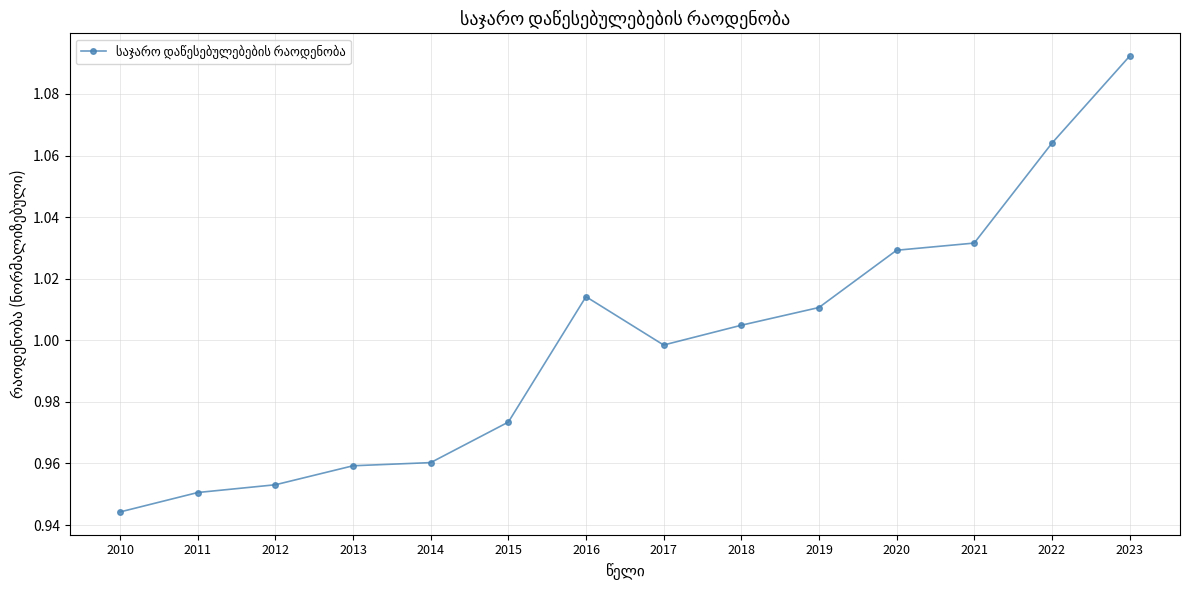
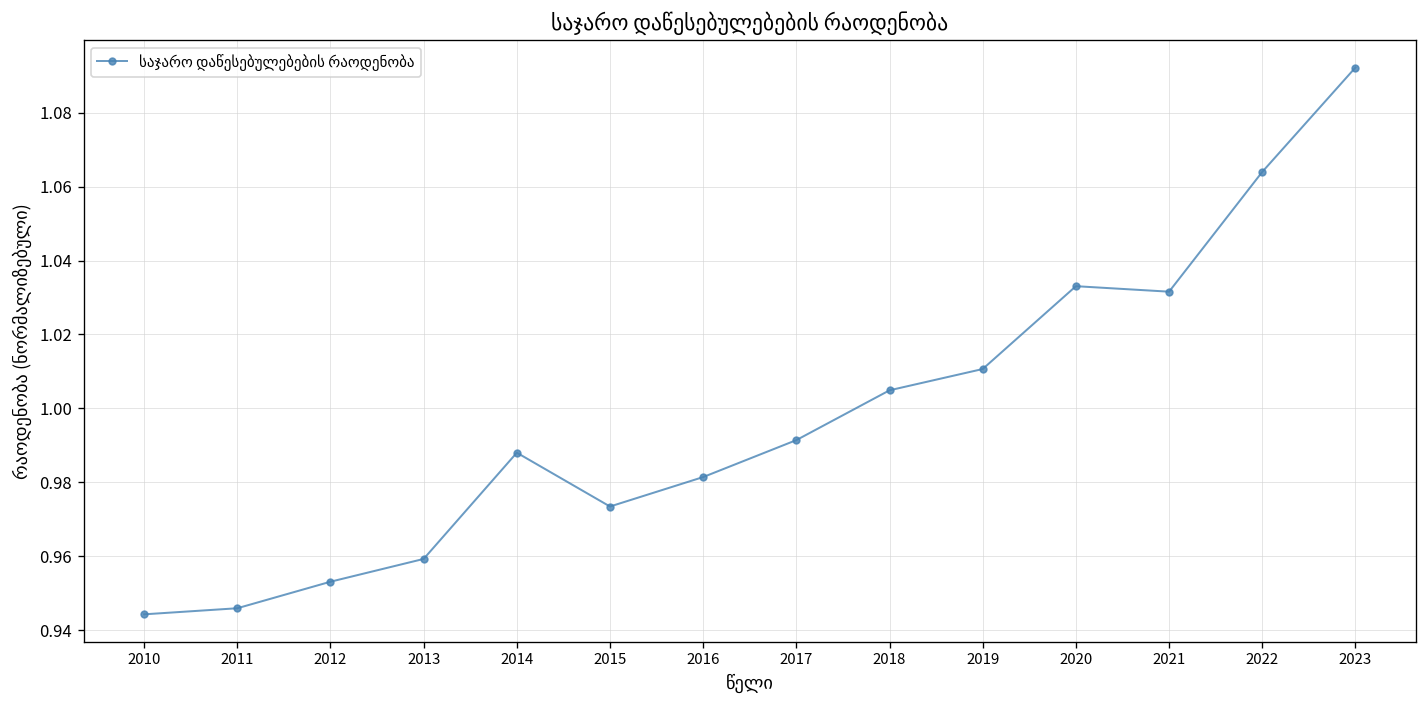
2011: 0.951 -> 0.946
2014: 0.960 -> 0.988
2016: 1.014 -> 0.981
2017: 0.998 -> 0.991
2020: 1.029 -> 1.033
